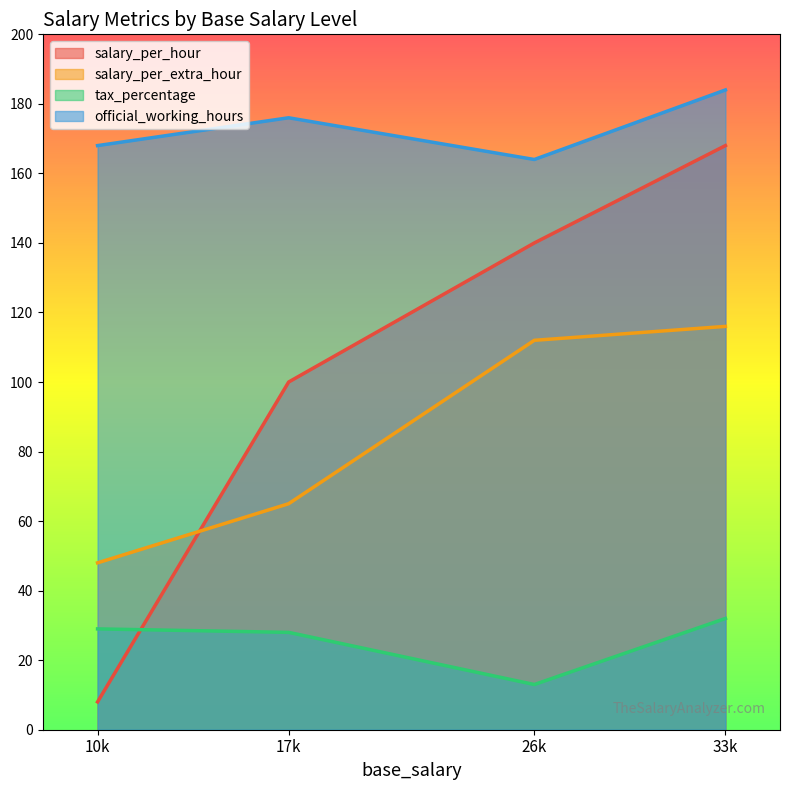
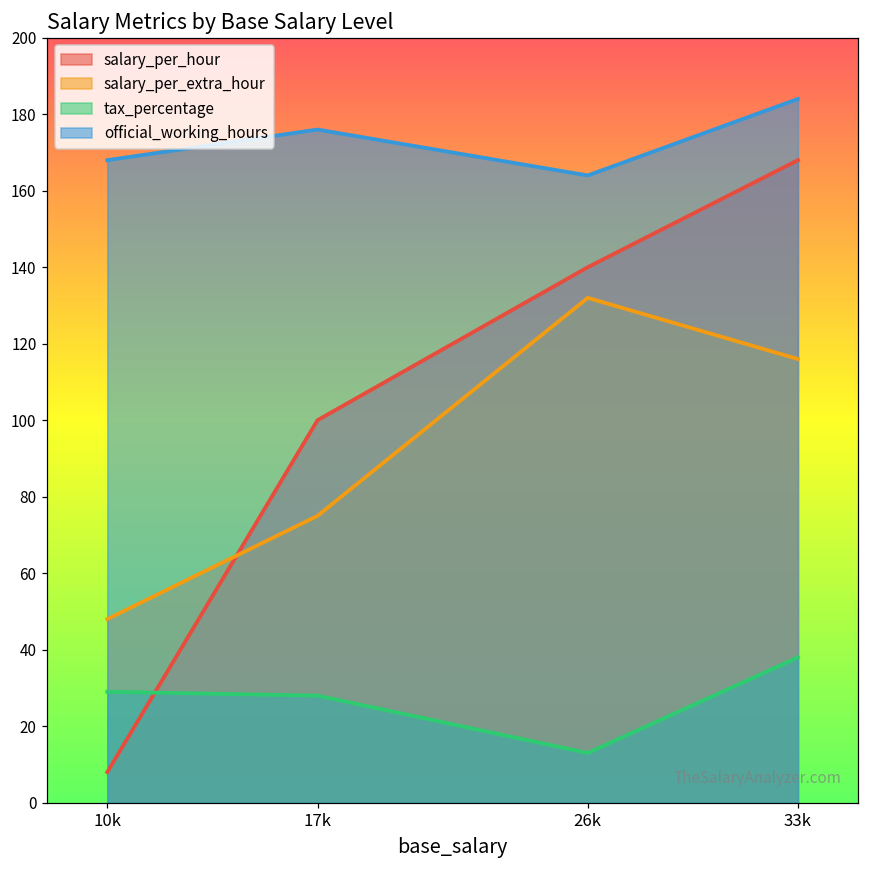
salary_per_extra_hour, 17k: 65 -> 75
salary_per_extra_hour, 26k: 112 -> 132
tax_percentage, 33k: 32 -> 38
